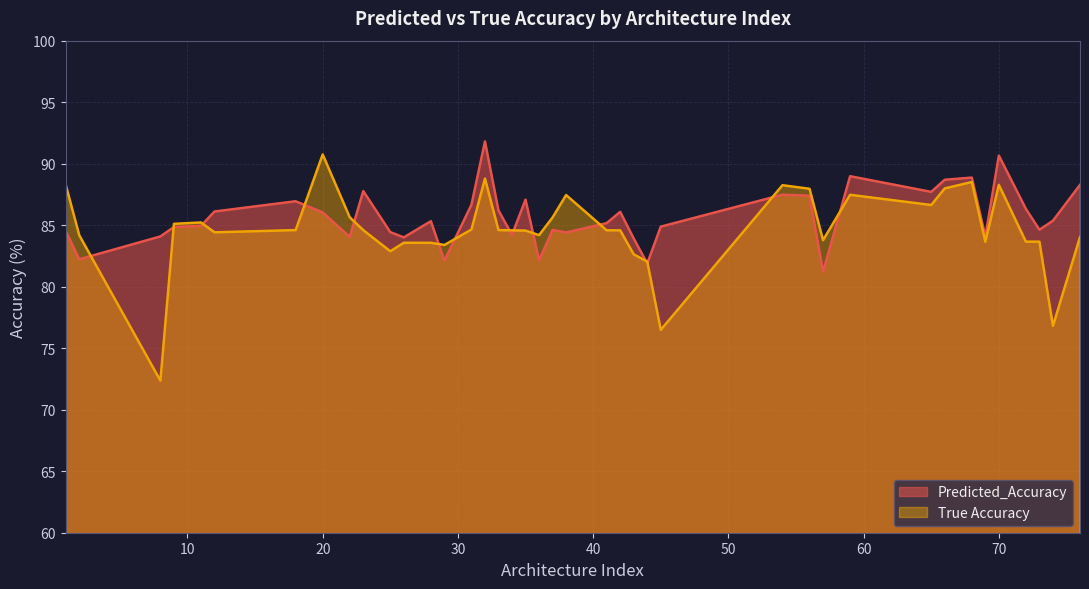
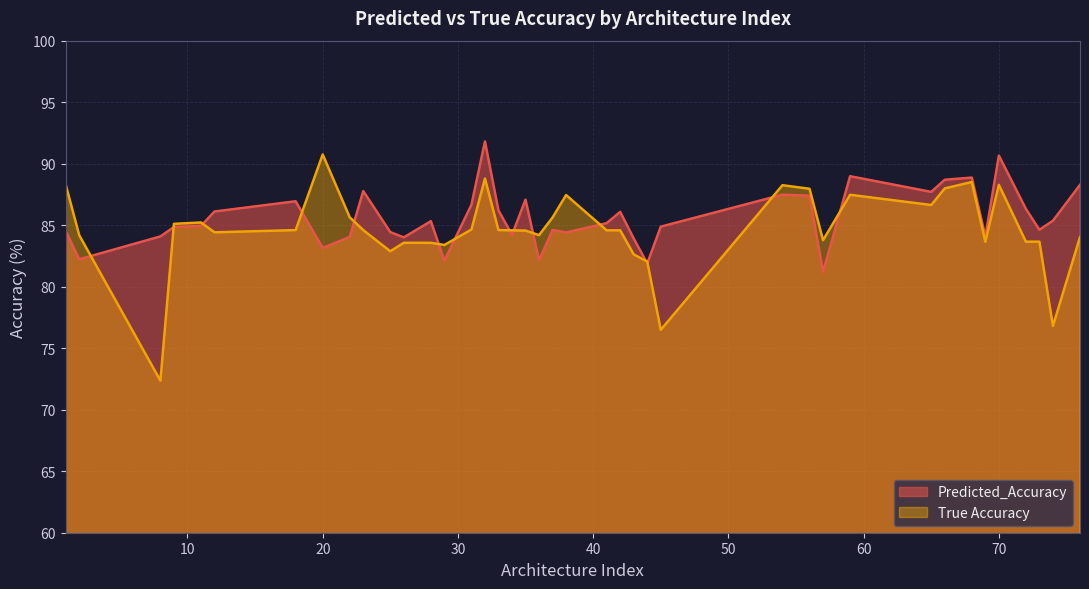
Predicted_Accuracy, 20: 86.0 -> 83.2
